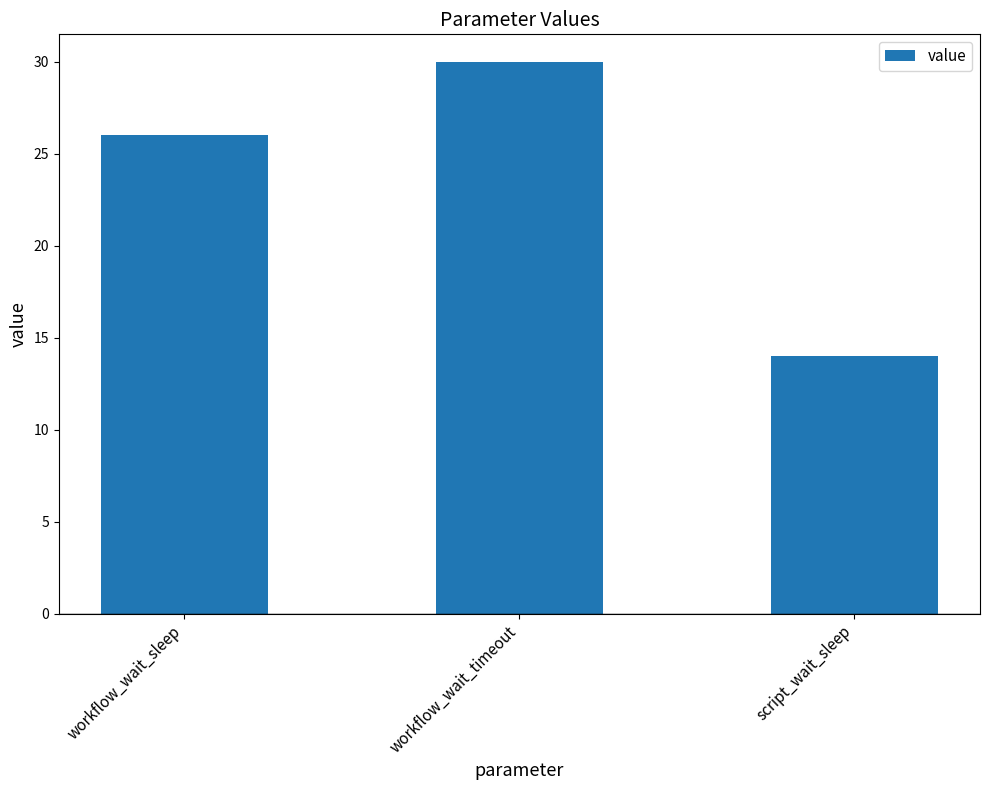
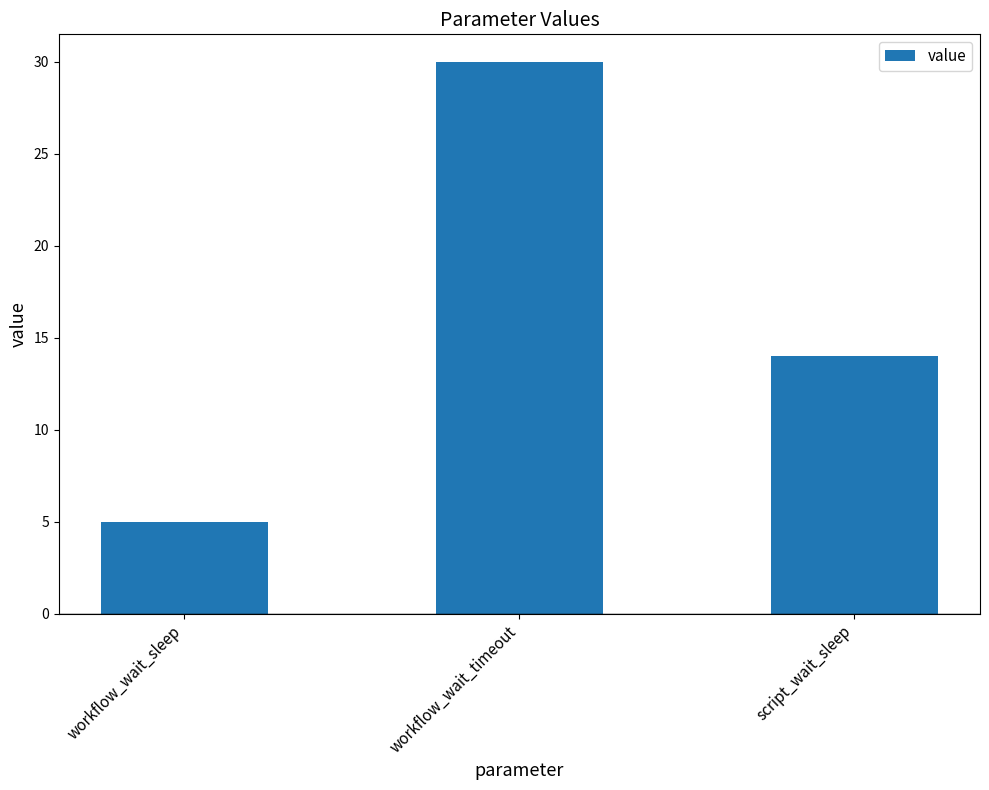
workflow_wait_sleep: 26 -> 5
